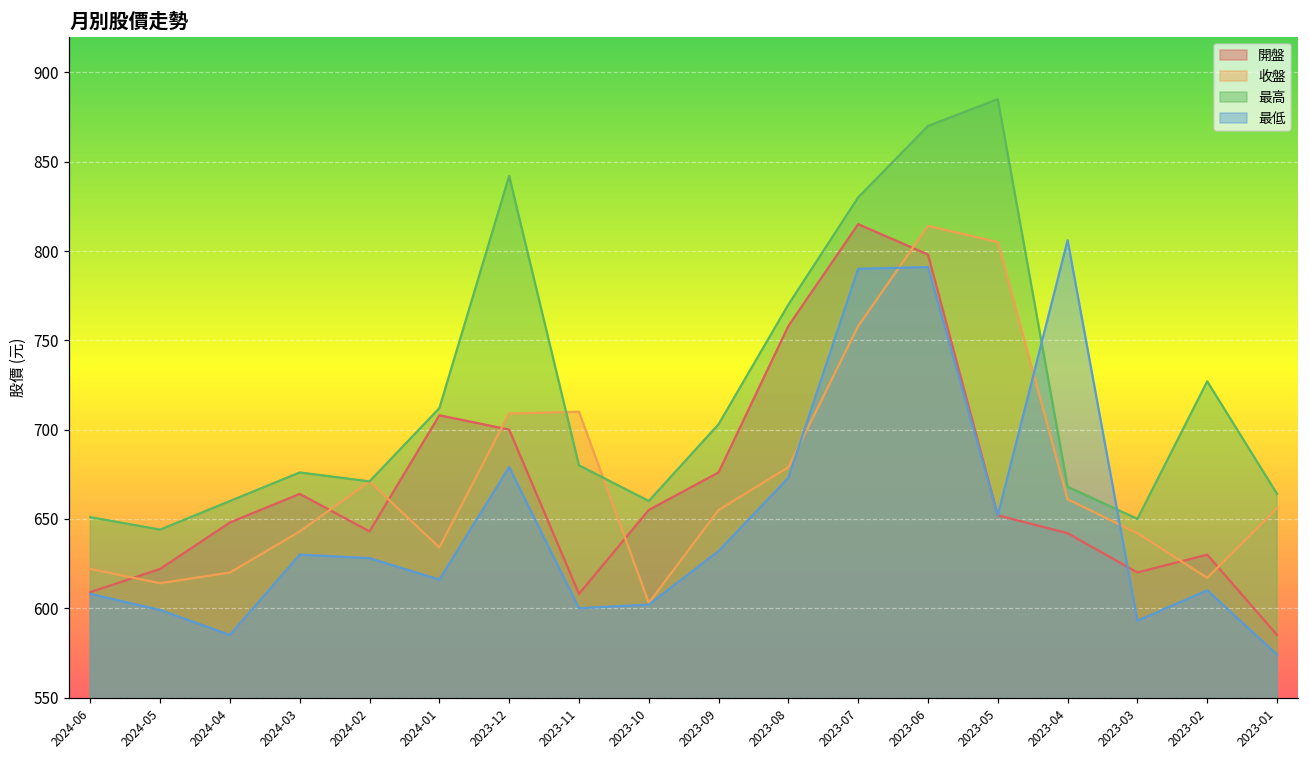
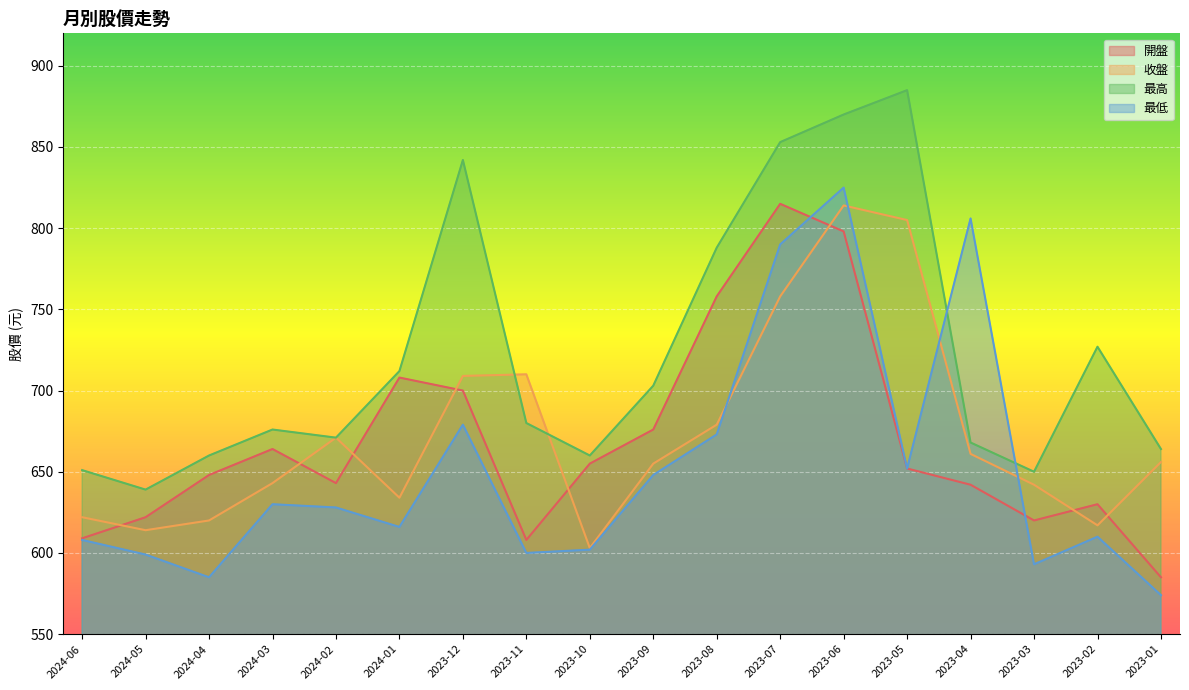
最高, 2024-05: 644 -> 639
最低, 2023-09: 632 -> 648
最高, 2023-08: 770 -> 788
最高, 2023-07: 830 -> 853
最低, 2023-06: 791 -> 825
